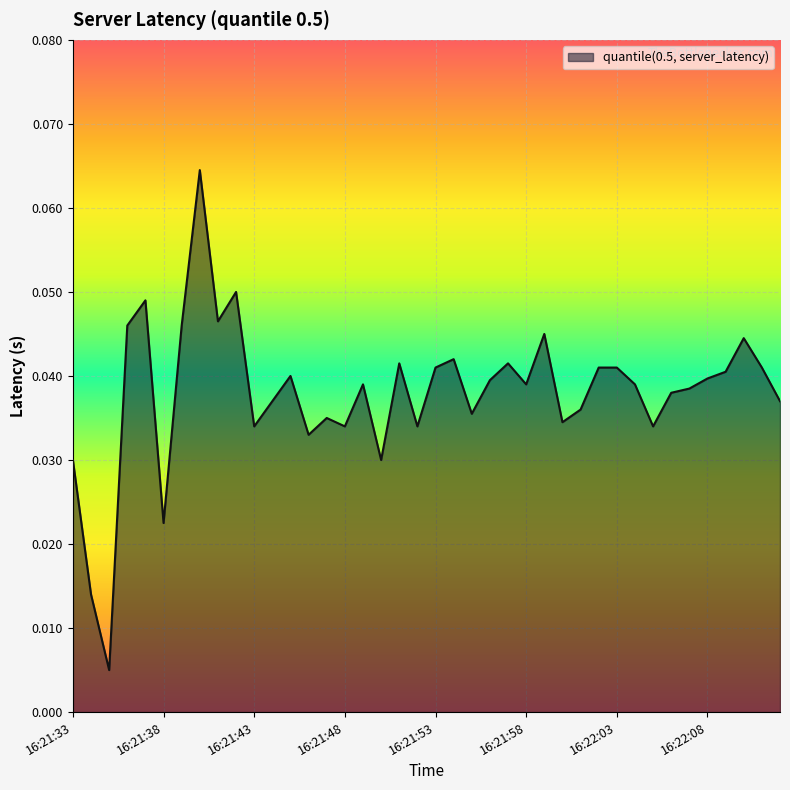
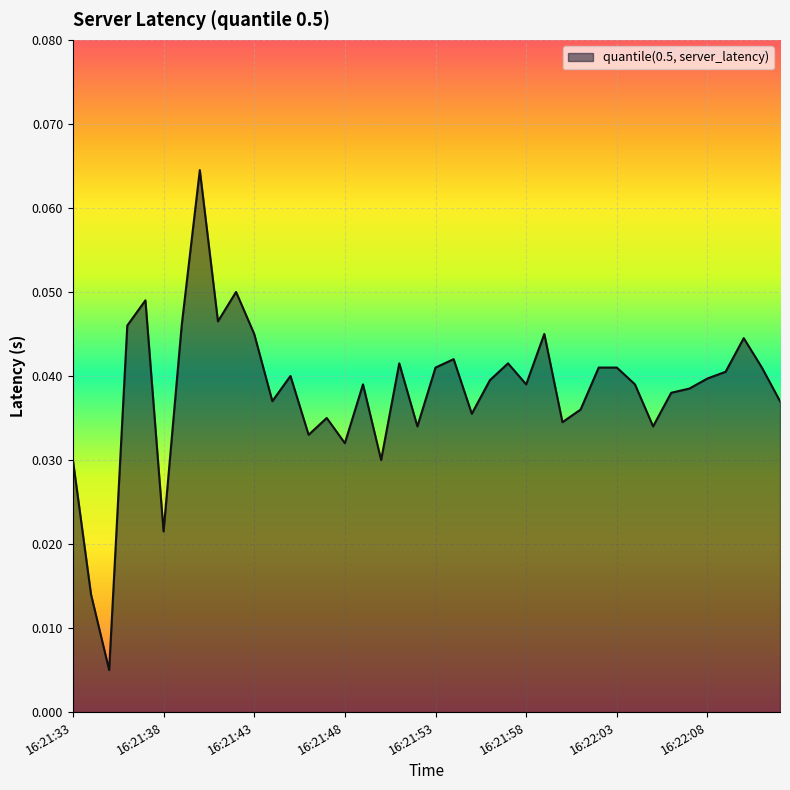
16:21:38: 0.023 -> 0.022
16:21:43: 0.034 -> 0.045
16:21:48: 0.034 -> 0.032
